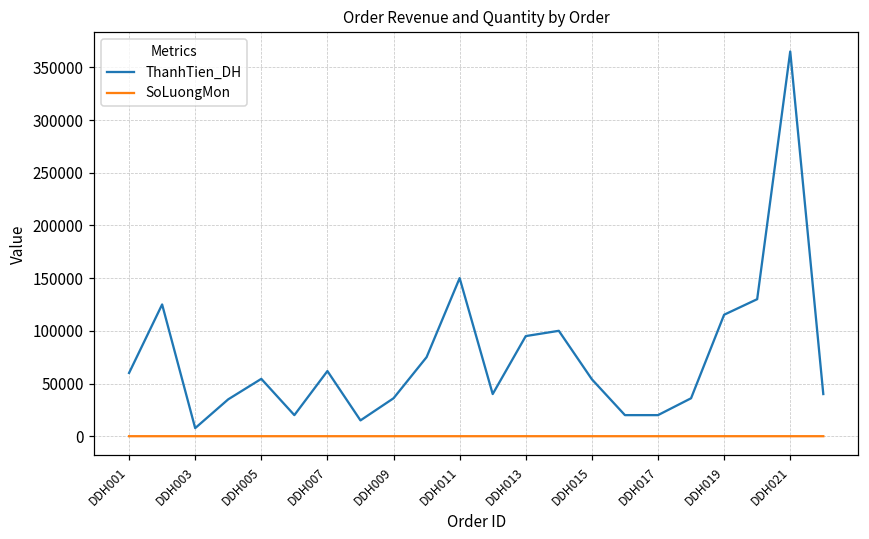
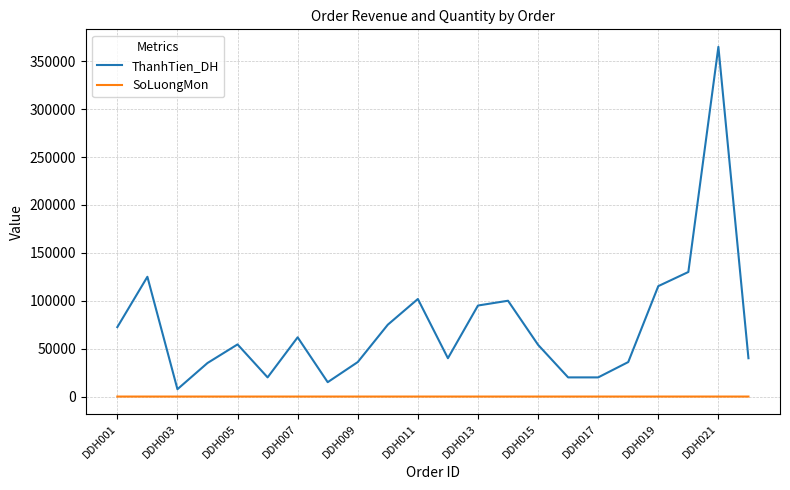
ThanhTien_DH, DDH001: 60000 -> 70000
ThanhTien_DH, DDH011: 150000 -> 100000
